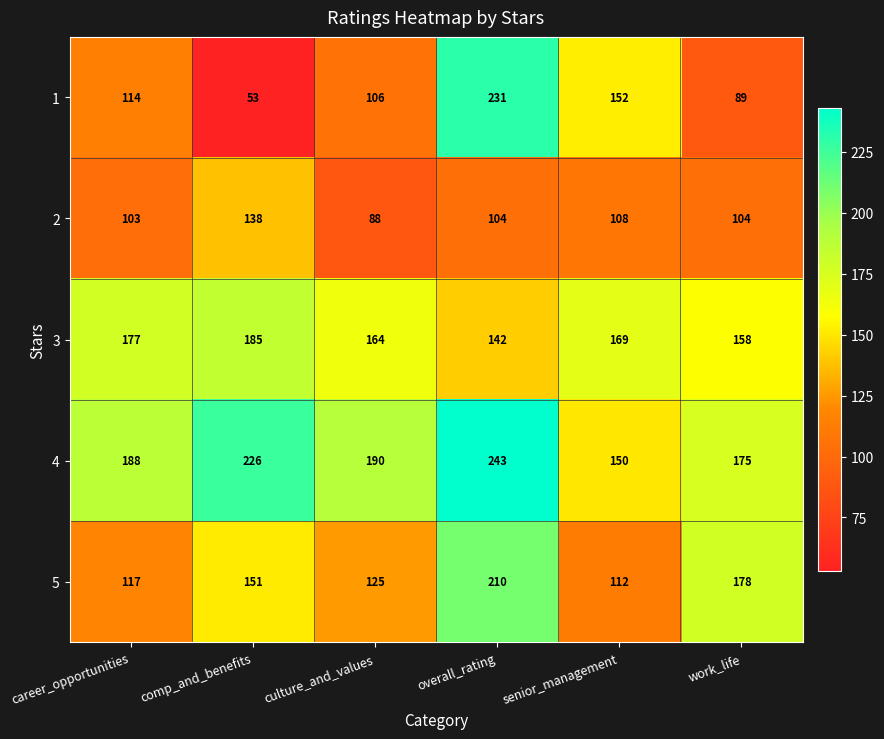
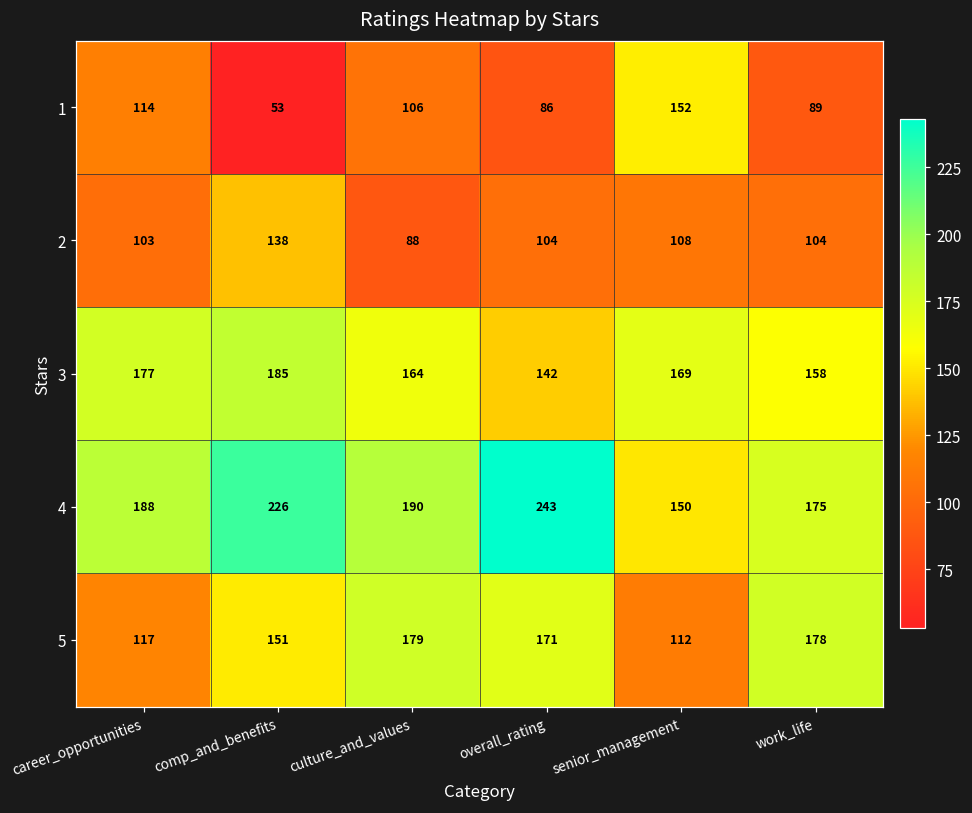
1, overall_rating: 231 -> 86
5, culture_and_values: 125 -> 179
5, overall_rating: 210 -> 171
